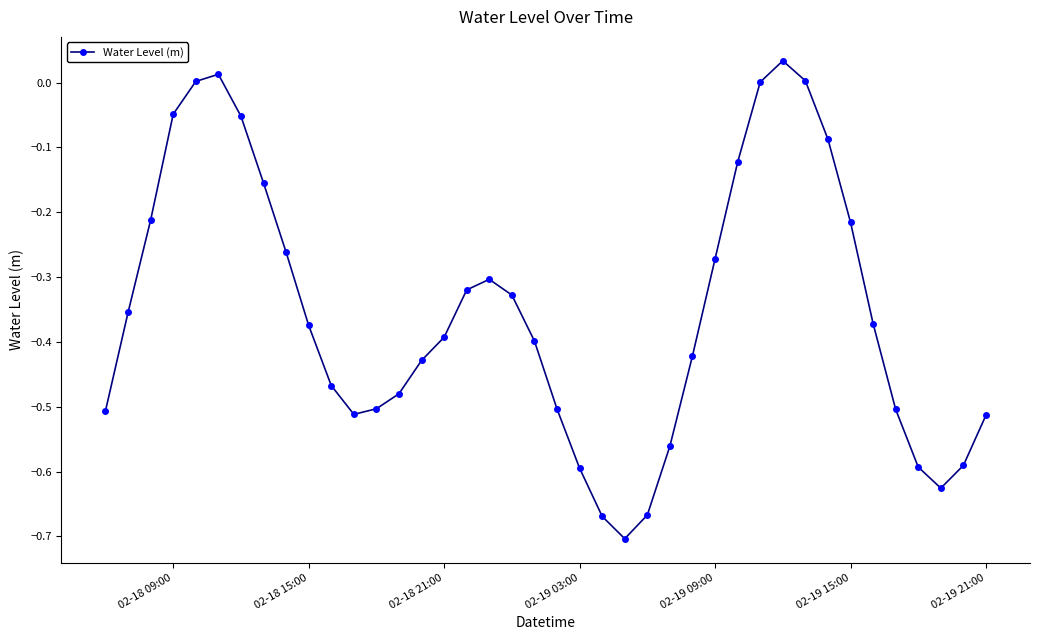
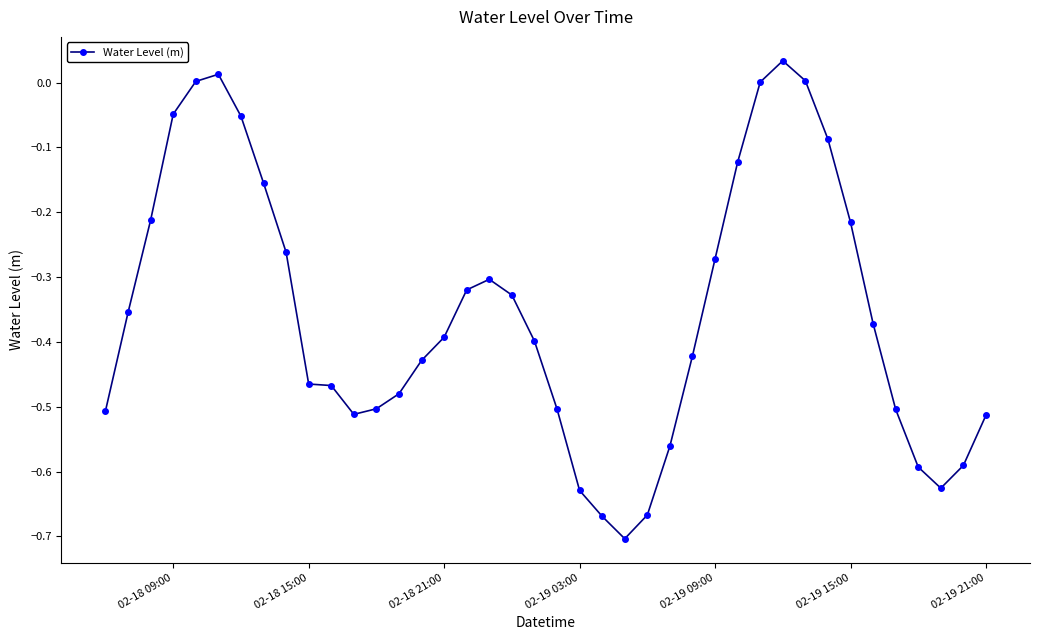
02-18 15:00: -0.37 -> -0.46
02-19 03:00: -0.59 -> -0.63
